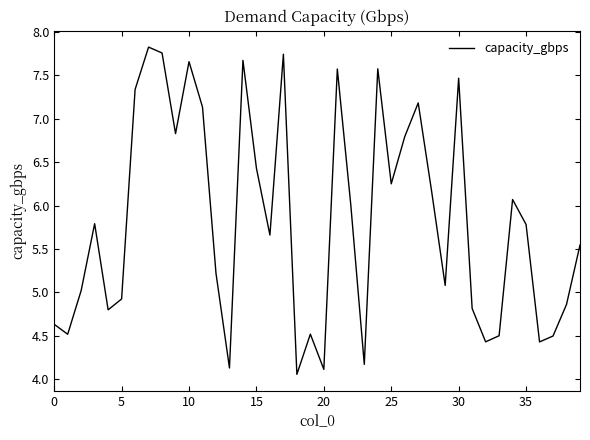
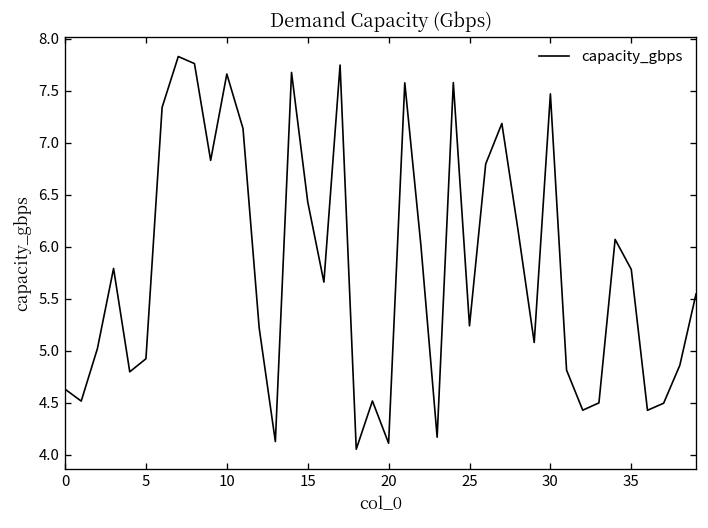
25: 6.3 -> 5.2
